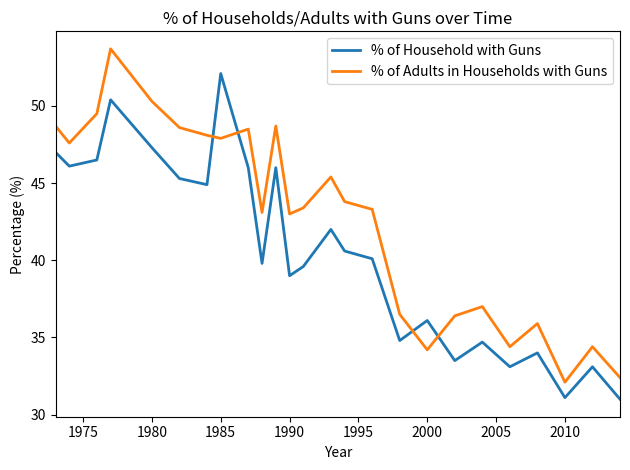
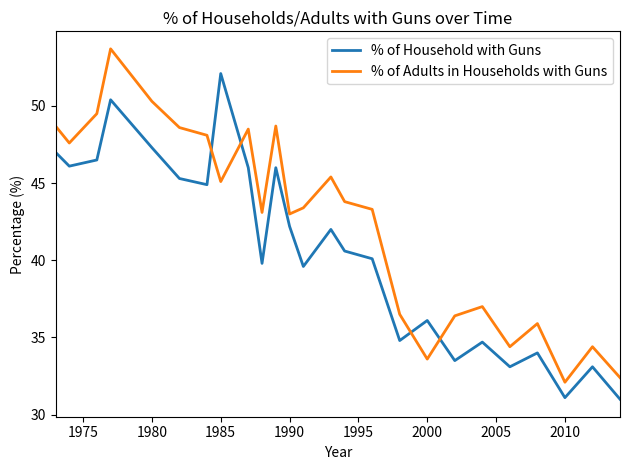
% of Adults in Households with Guns, 1985: 47.9 -> 45.1
% of Household with Guns, 1990: 39.0 -> 42.2
% of Adults in Households with Guns, 2000: 34.2 -> 33.6
